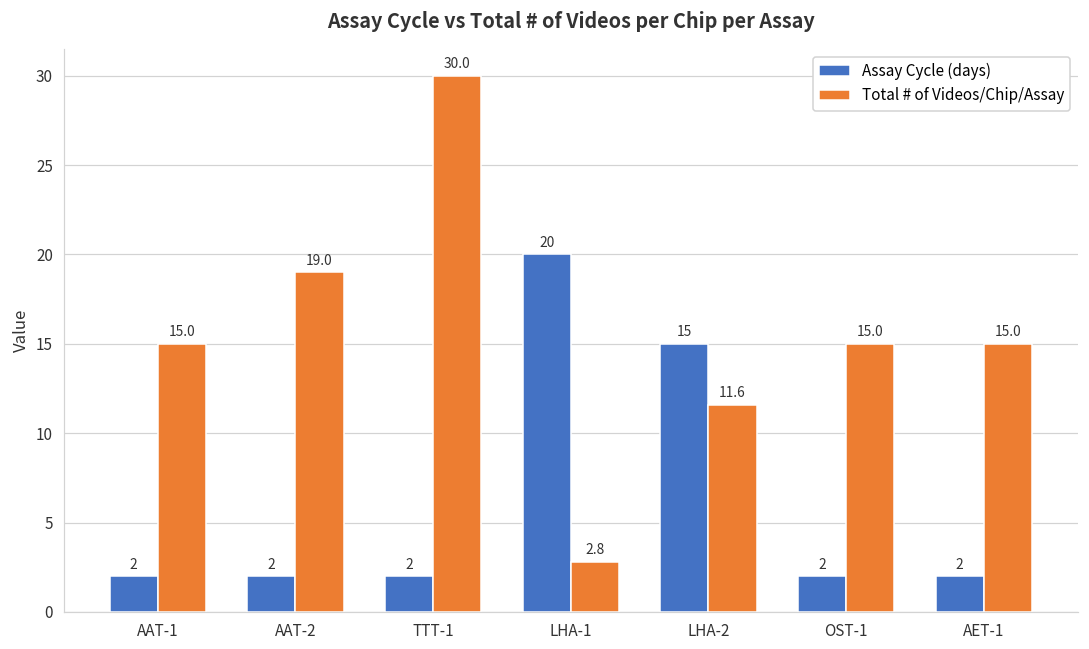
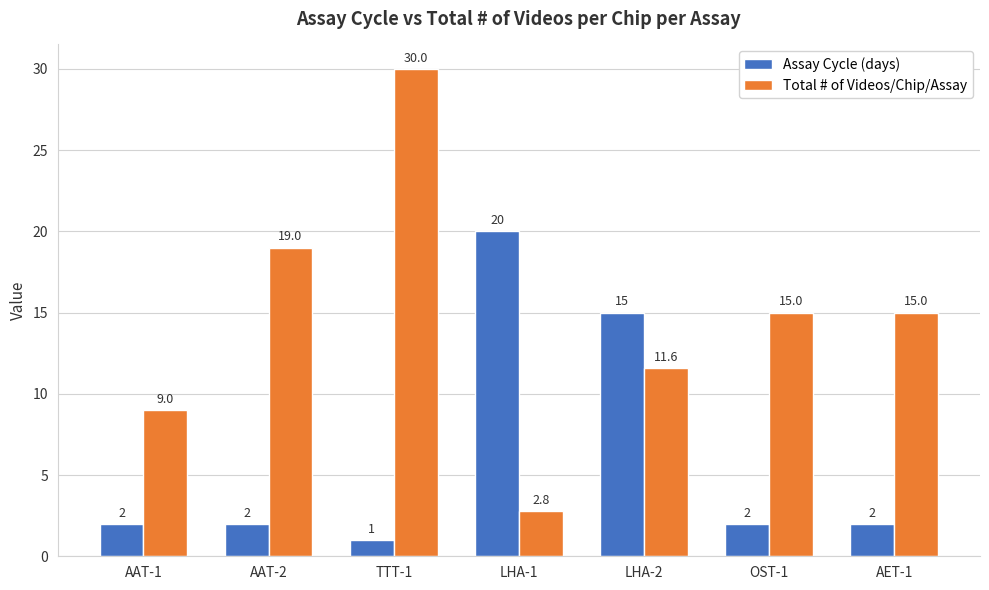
Total # of Videos/Chip/Assay, AAT-1: 15.0 -> 9.0
Assay Cycle (days), TTT-1: 2 -> 1
